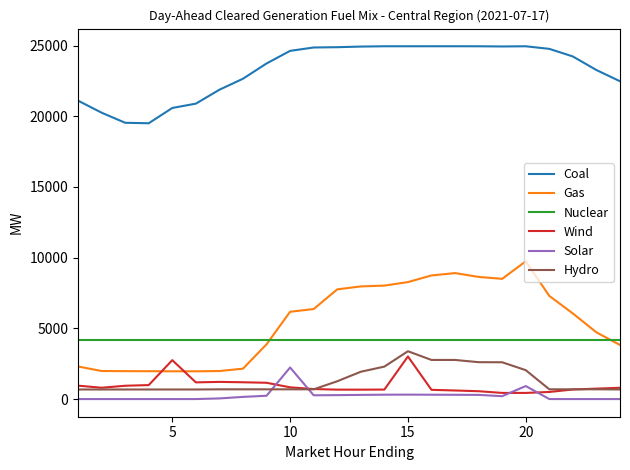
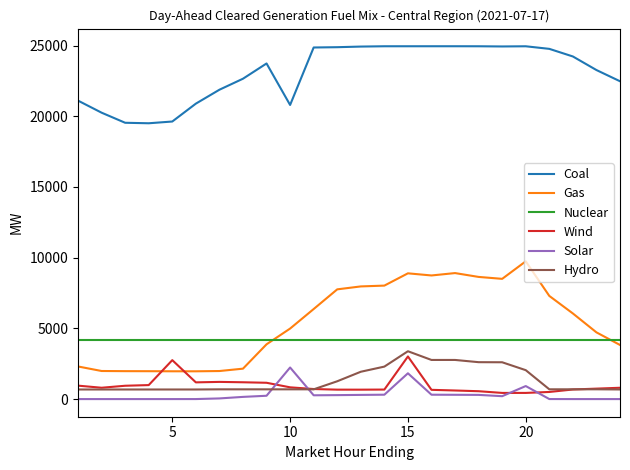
Coal, 5: 20600 -> 19600
Coal, 10: 24600 -> 20800
Gas, 10: 6200 -> 5000
Gas, 15: 8300 -> 8900
Solar, 15: 300 -> 1800
